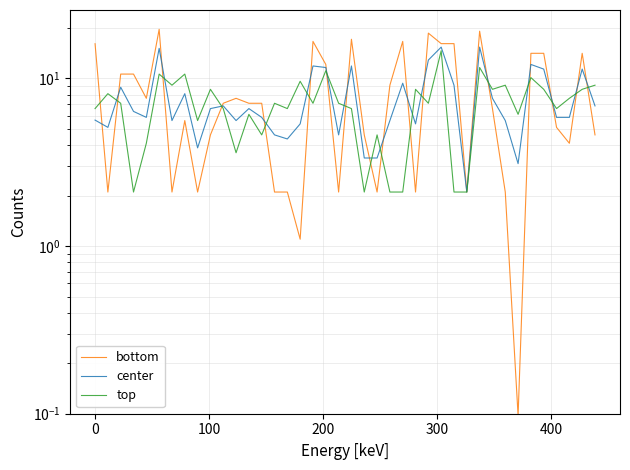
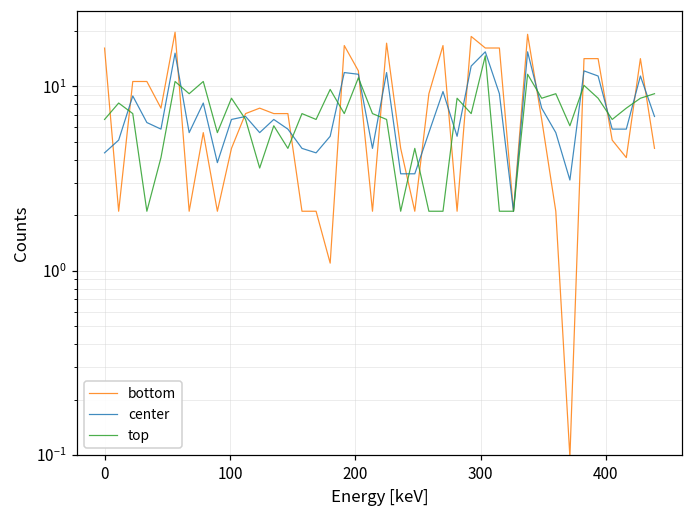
center, 0: 5.6 -> 4.4
